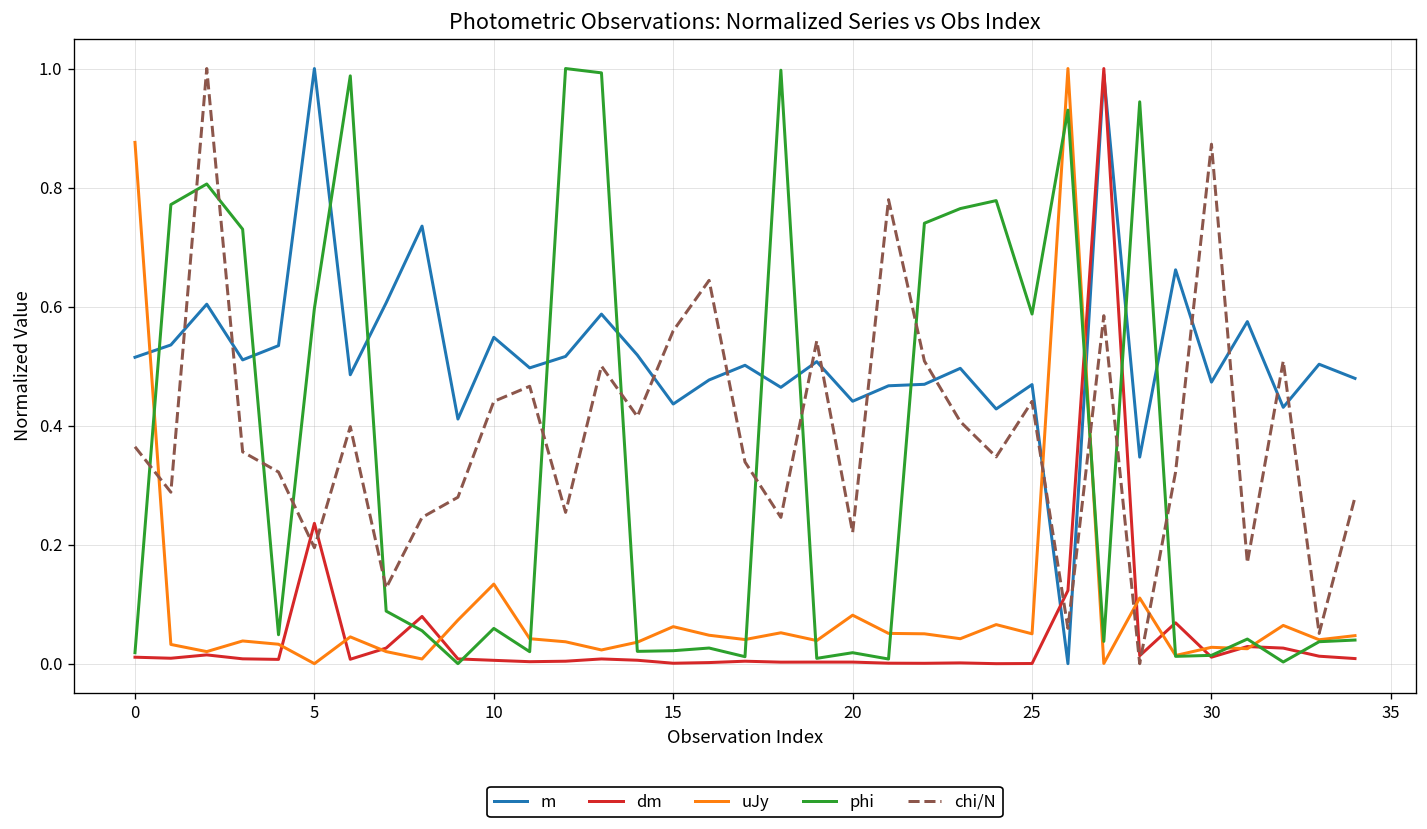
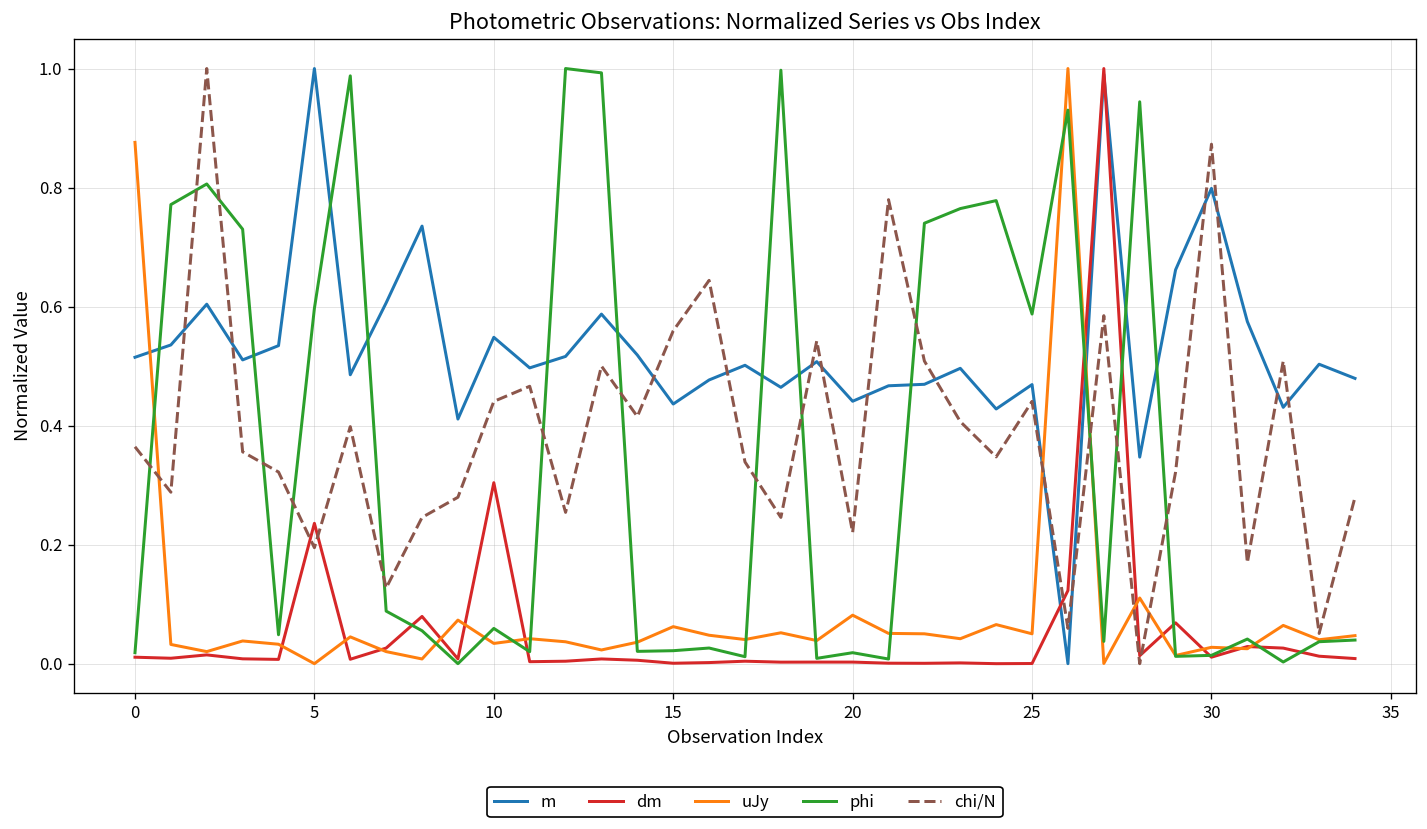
dm, 10: 0.01 -> 0.30
uJy, 10: 0.13 -> 0.03
m, 30: 0.47 -> 0.80
